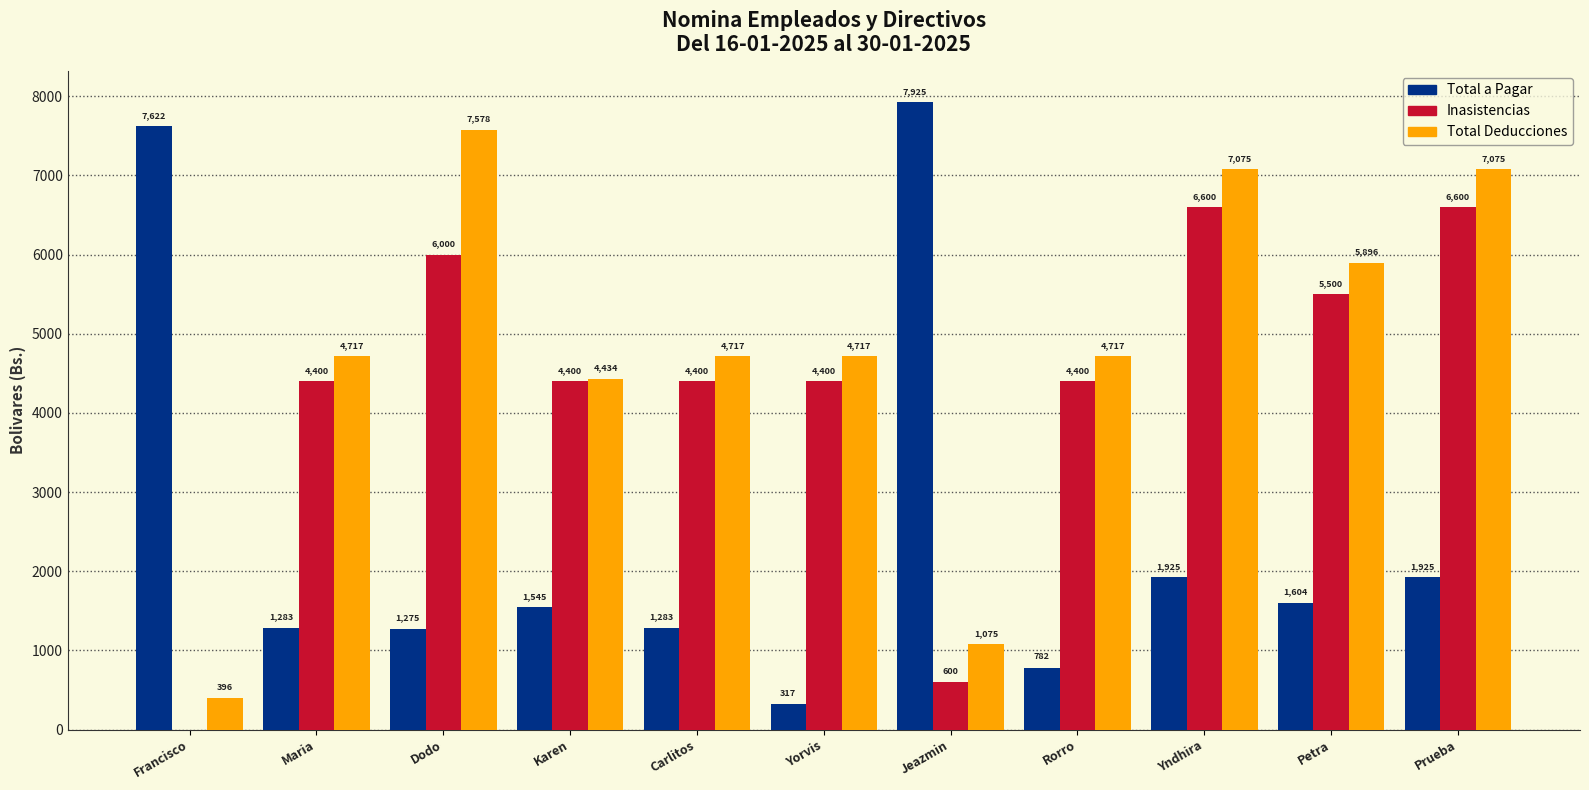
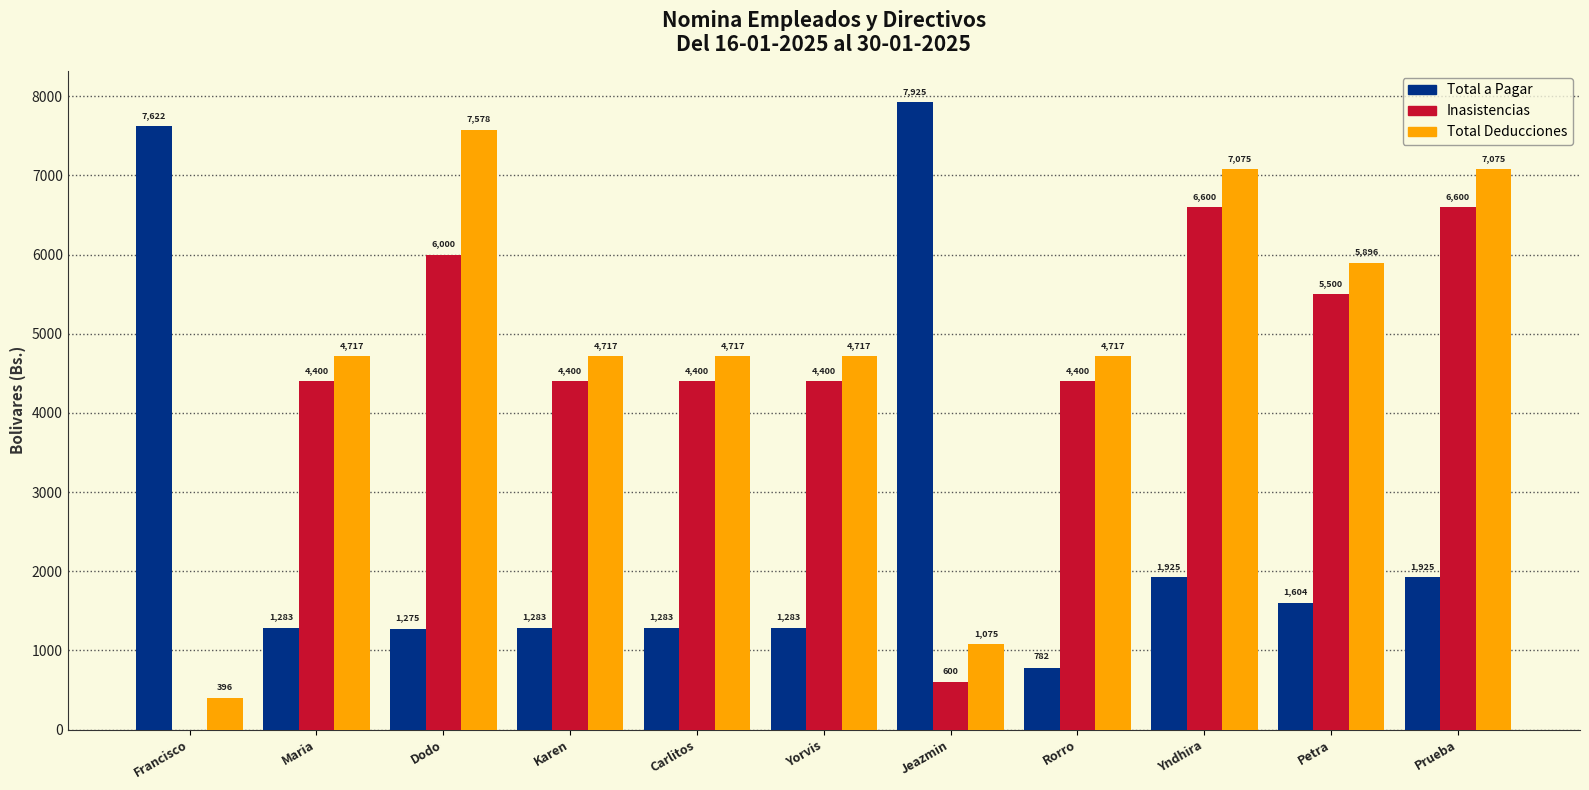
Total a Pagar, Karen: 1,545 -> 1,283
Total Deducciones, Karen: 4,434 -> 4,717
Total a Pagar, Yorvis: 317 -> 1,283
